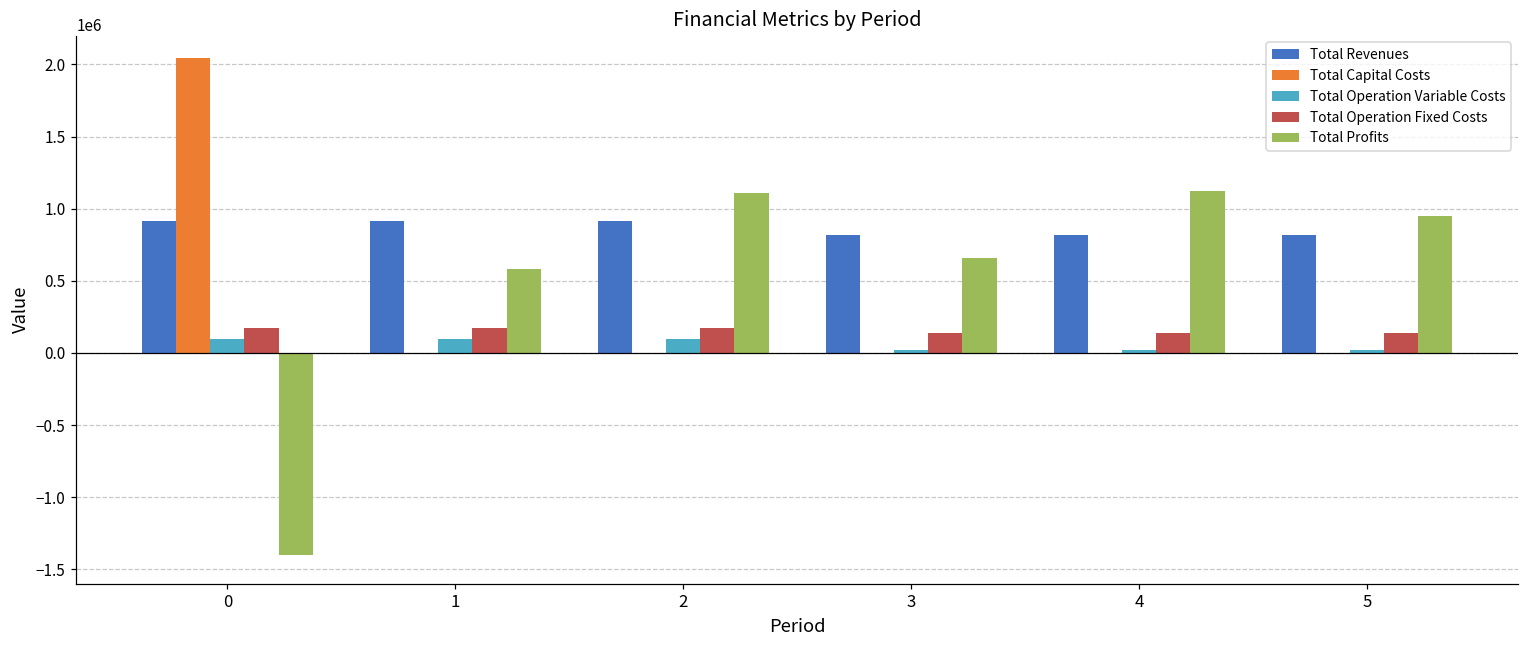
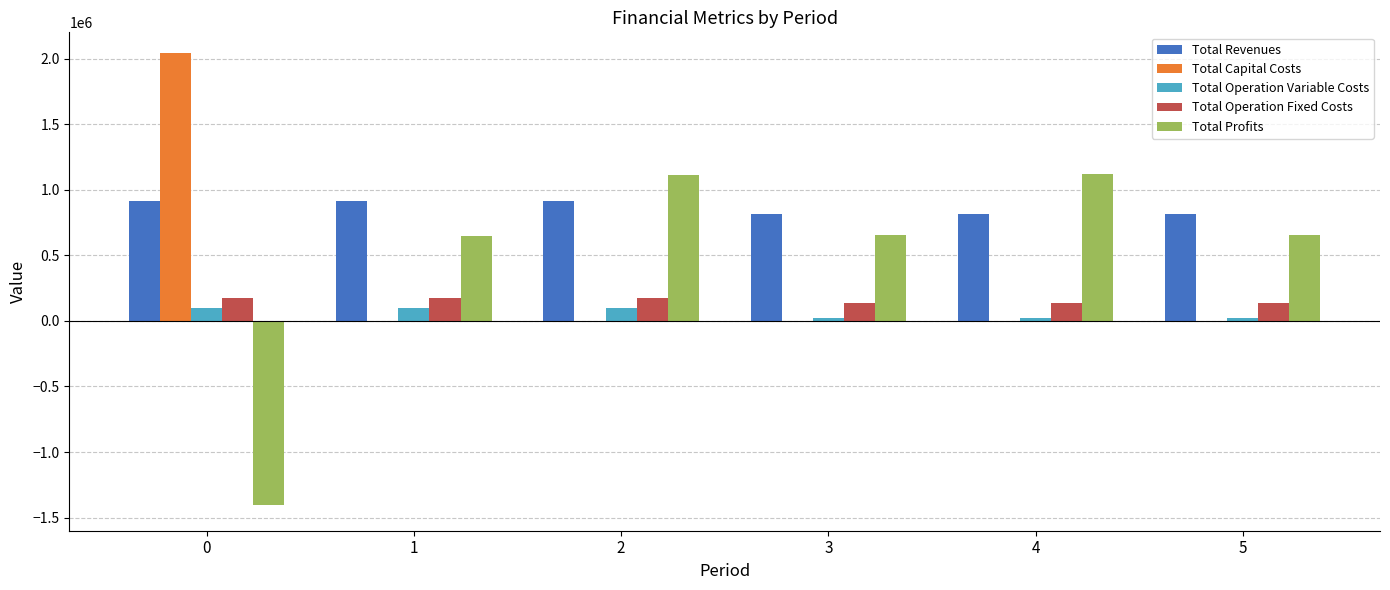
Total Profits, 1: 580000 -> 640000
Total Profits, 5: 950000 -> 660000
